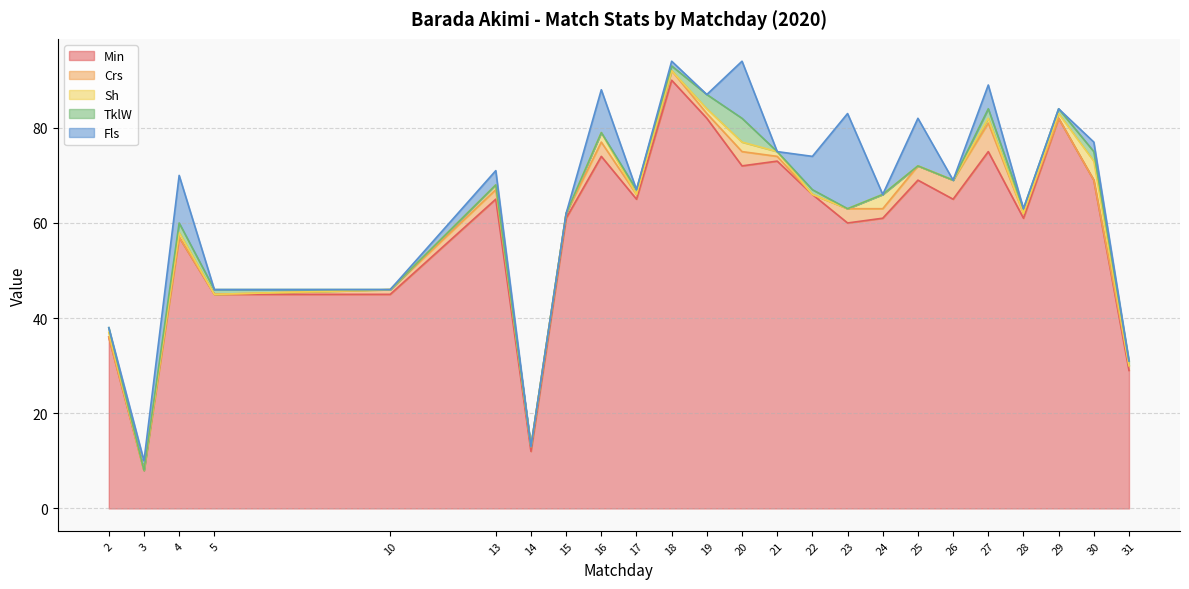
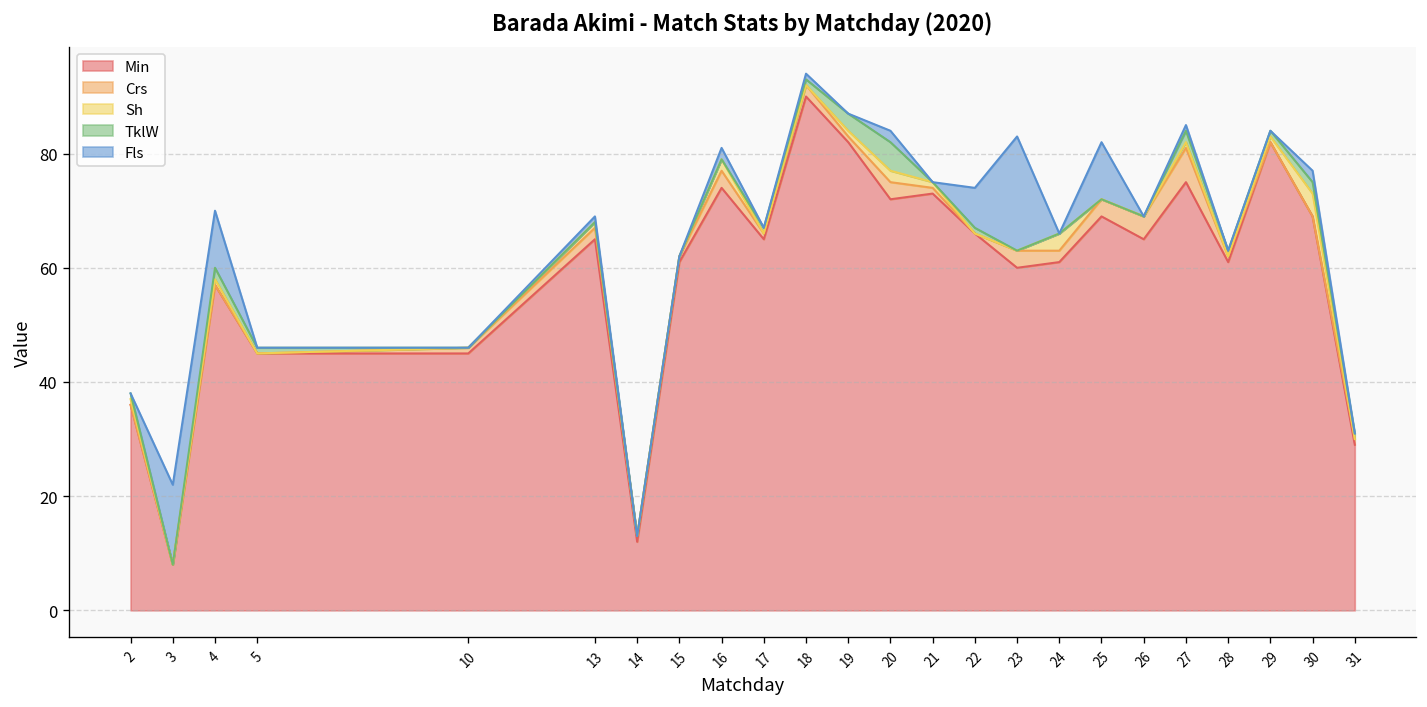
Fls, 3: 2 -> 14
Fls, 13: 3 -> 1
Fls, 16: 9 -> 2
Fls, 20: 12 -> 2
Fls, 27: 5 -> 1
